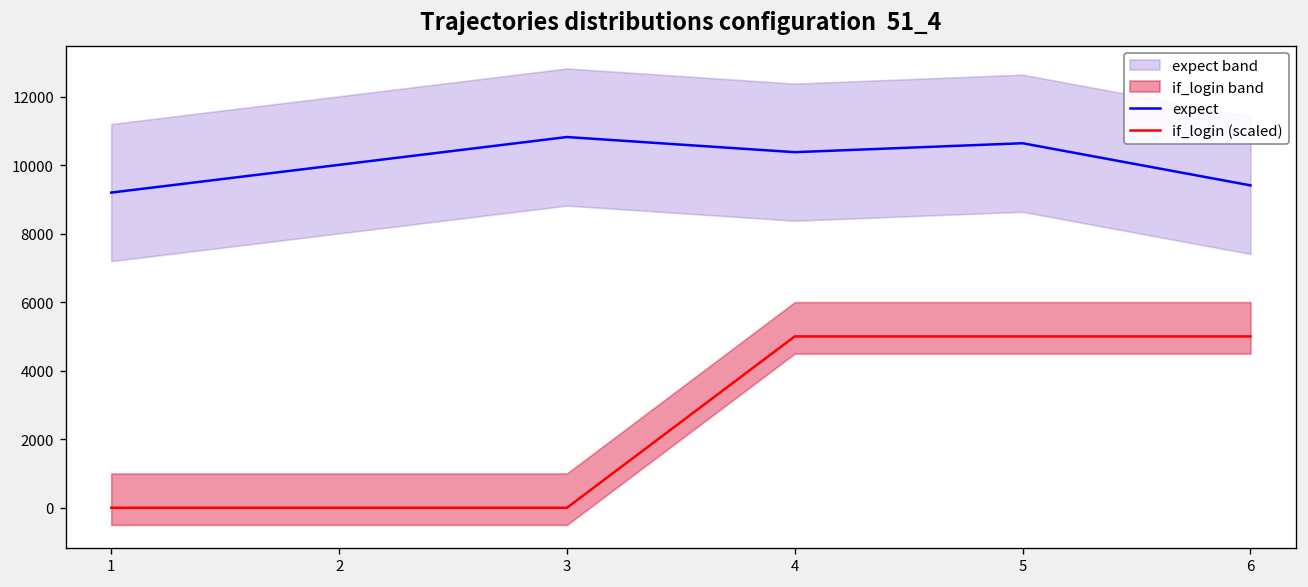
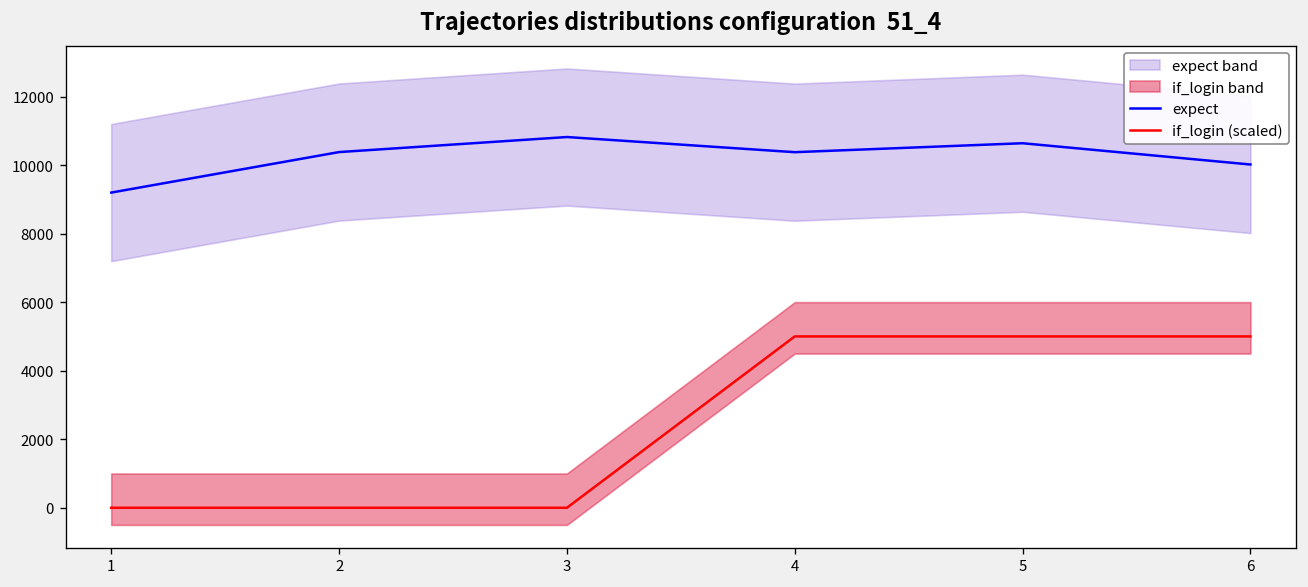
expect, 2: 10000 -> 10400
expect, 6: 9400 -> 10000
